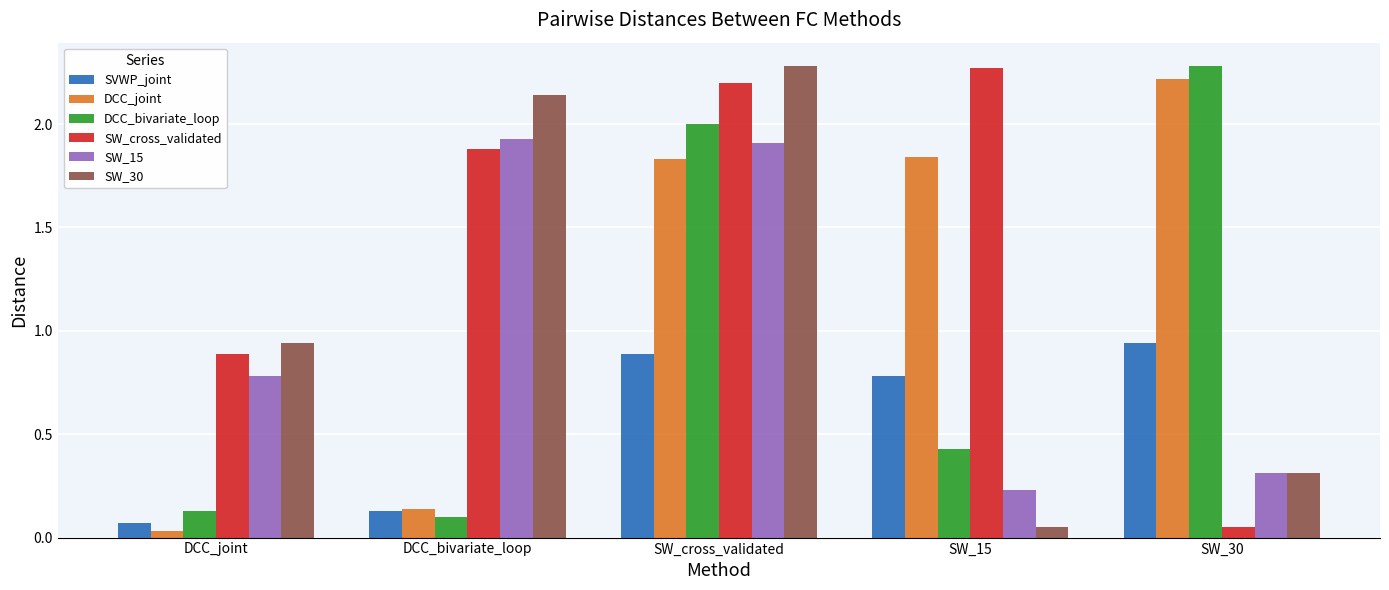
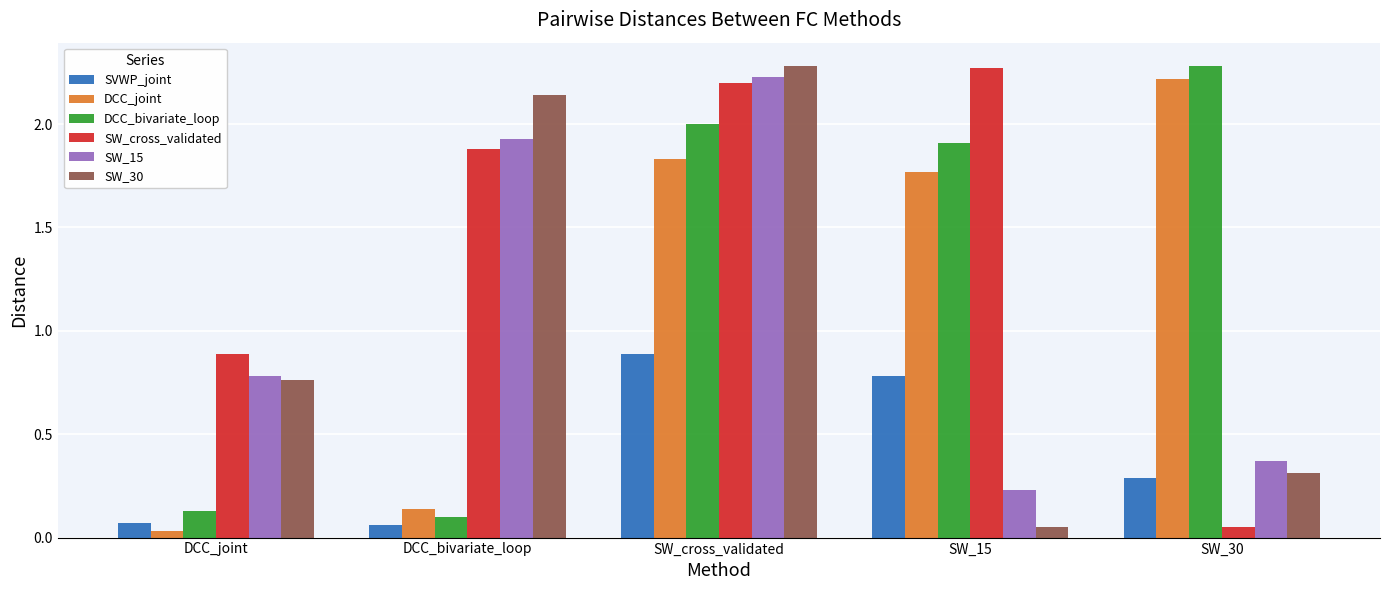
SW_30, DCC_joint: 0.94 -> 0.76
SVWP_joint, DCC_bivariate_loop: 0.13 -> 0.06
SW_15, SW_cross_validated: 1.91 -> 2.23
DCC_joint, SW_15: 1.84 -> 1.77
DCC_bivariate_loop, SW_15: 0.43 -> 1.91
SVWP_joint, SW_30: 0.94 -> 0.29
SW_15, SW_30: 0.31 -> 0.37
